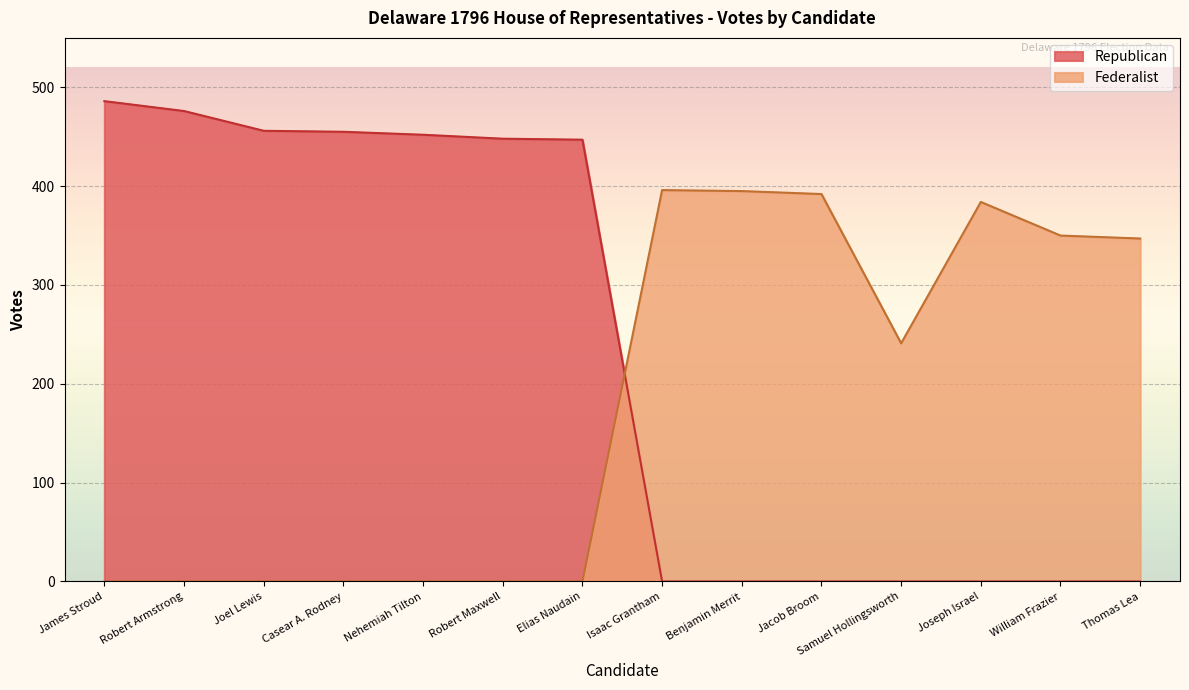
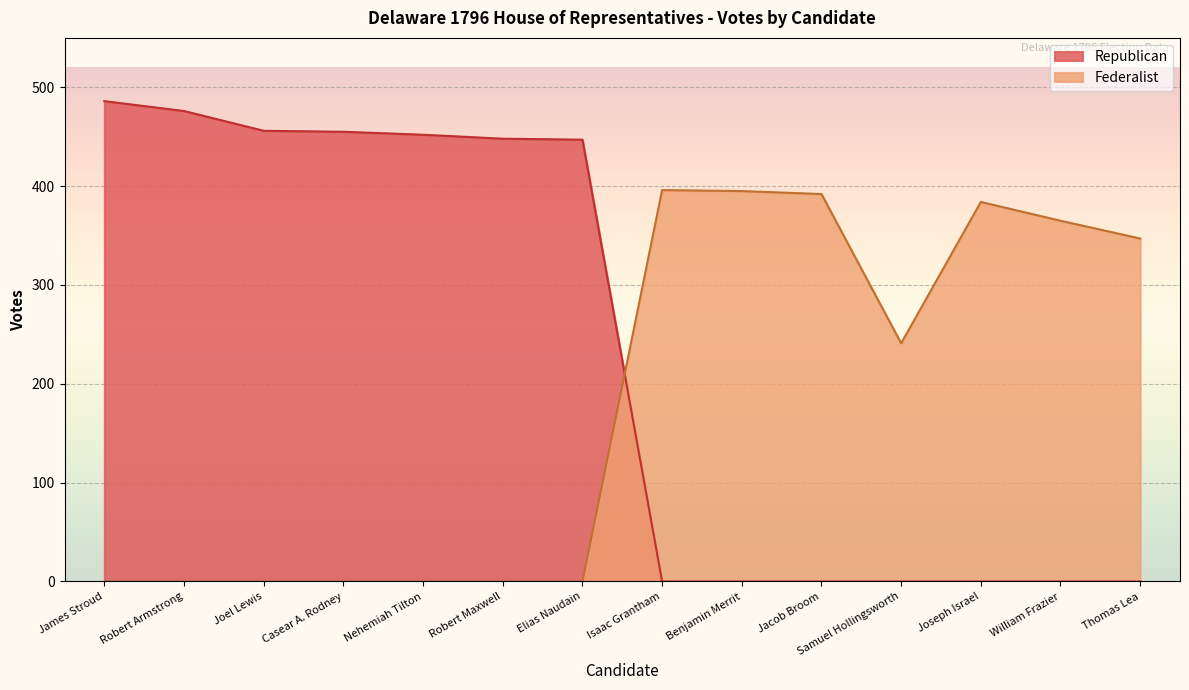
Federalist, William Frazier: 350 -> 370
